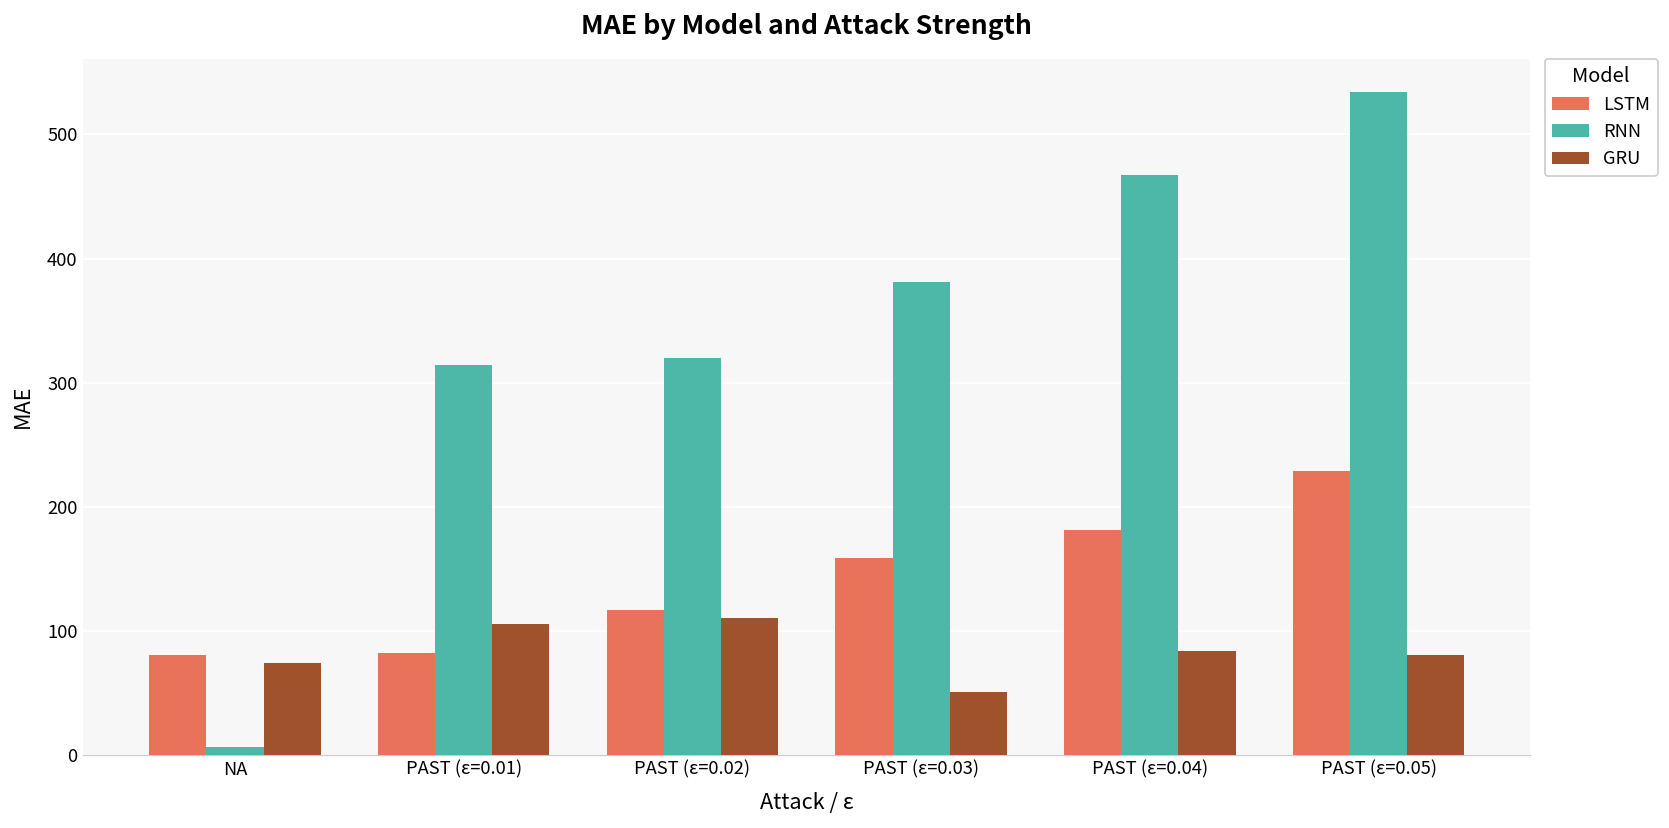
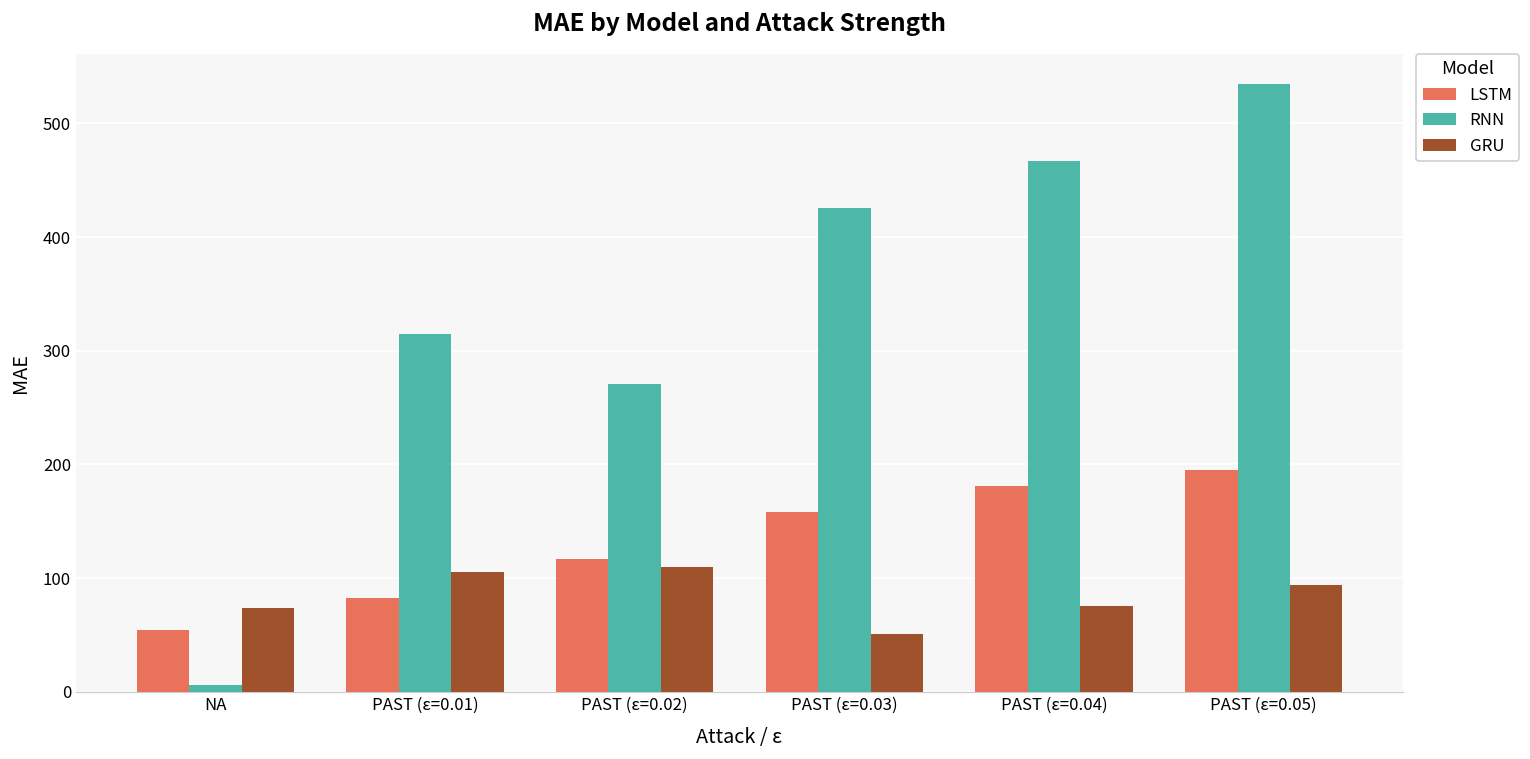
LSTM, NA: 81 -> 54
RNN, PAST (ε=0.02): 320 -> 270
RNN, PAST (ε=0.03): 381 -> 425
GRU, PAST (ε=0.04): 83 -> 75
LSTM, PAST (ε=0.05): 229 -> 195
GRU, PAST (ε=0.05): 80 -> 94
